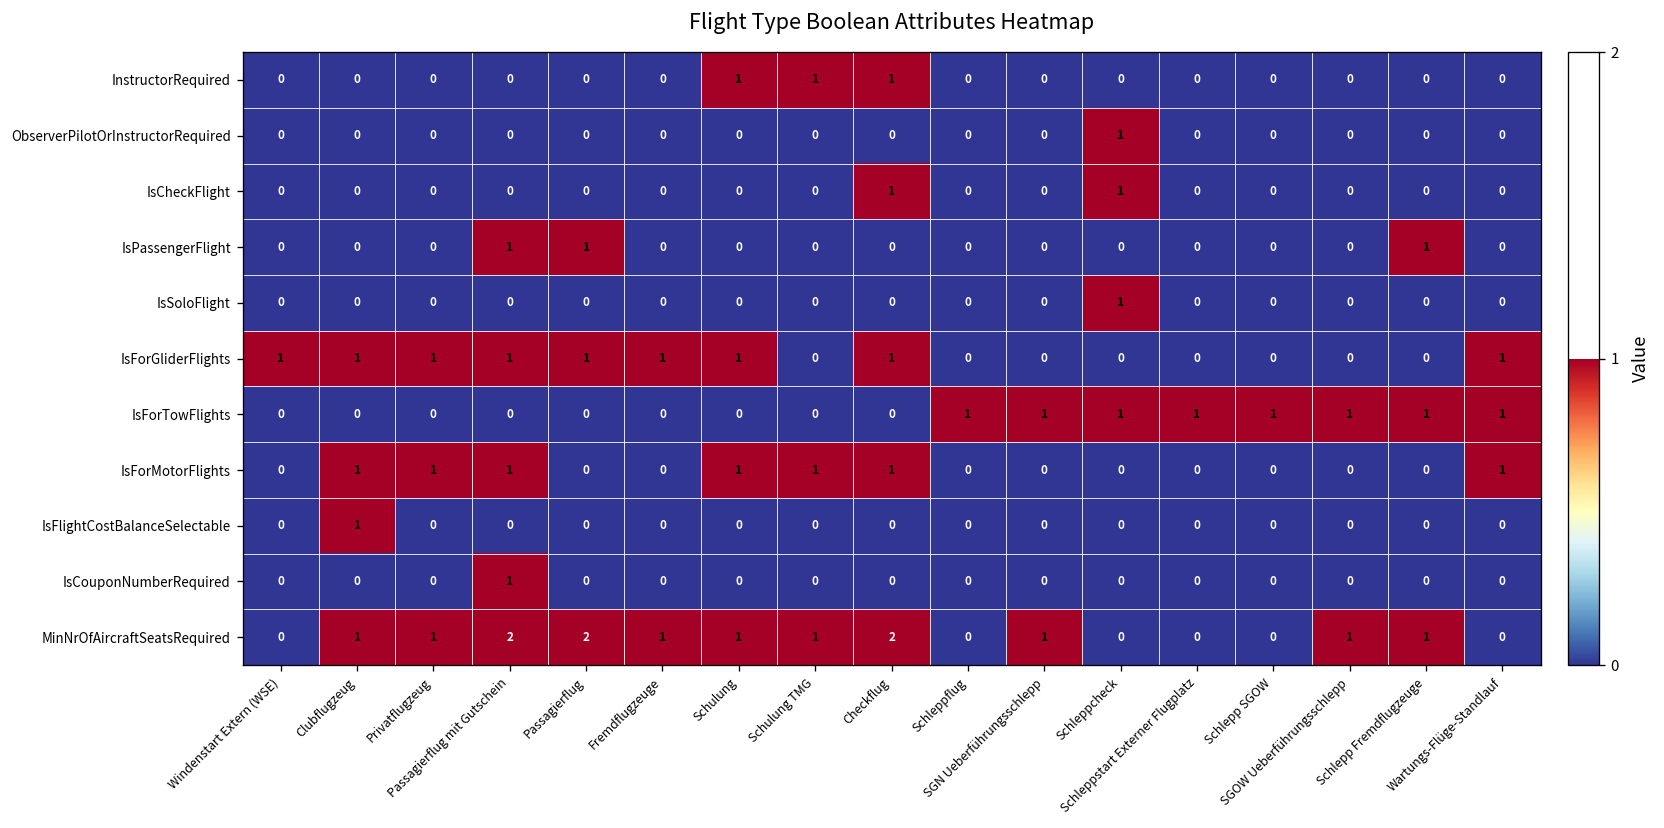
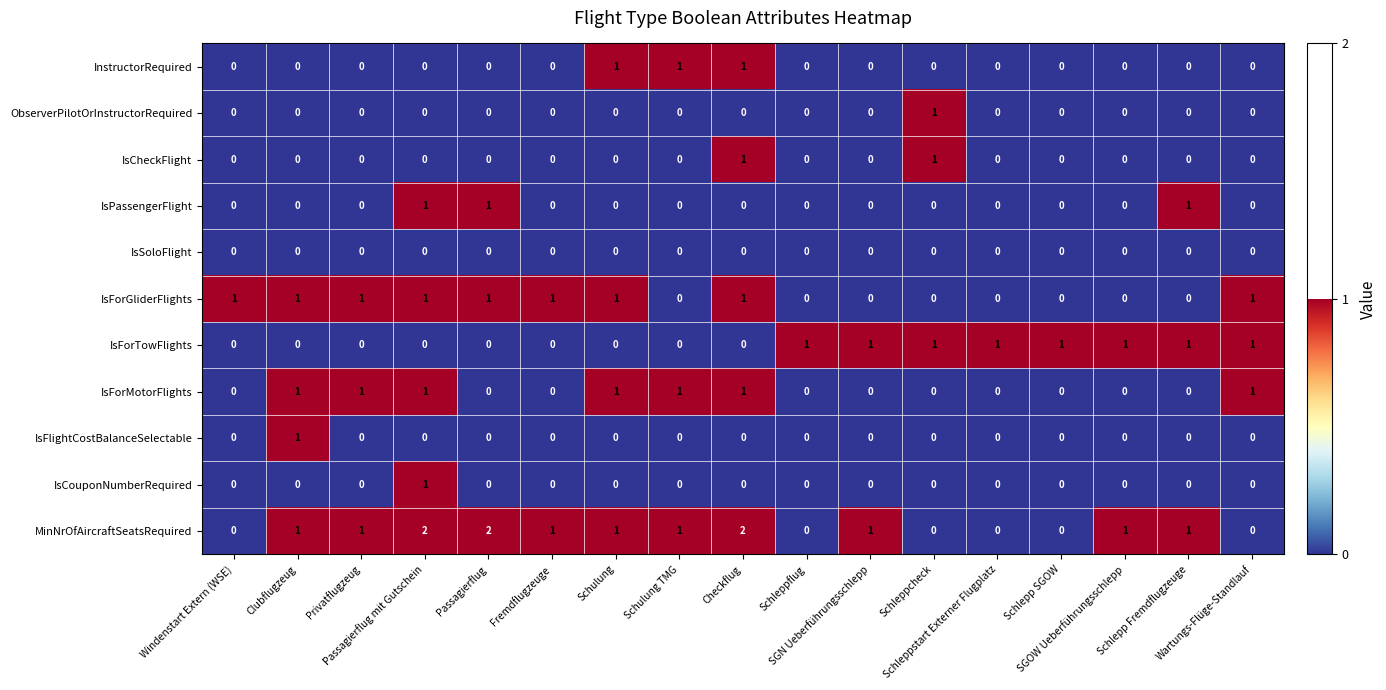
IsSoloFlight, Schleppcheck: 1 -> 0
